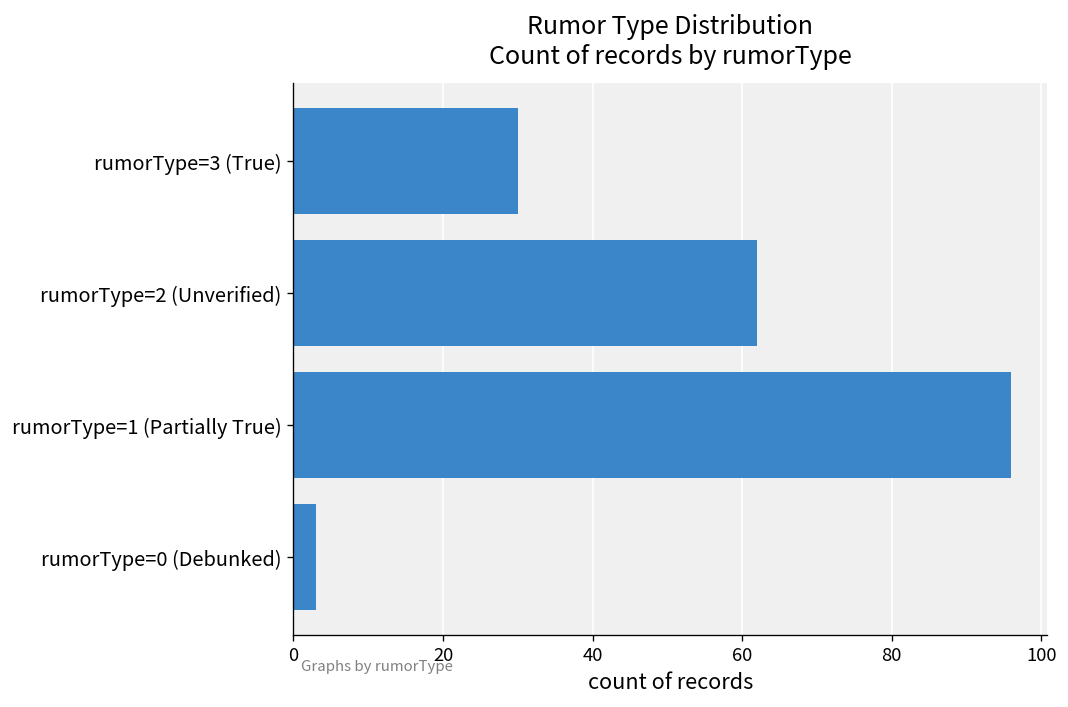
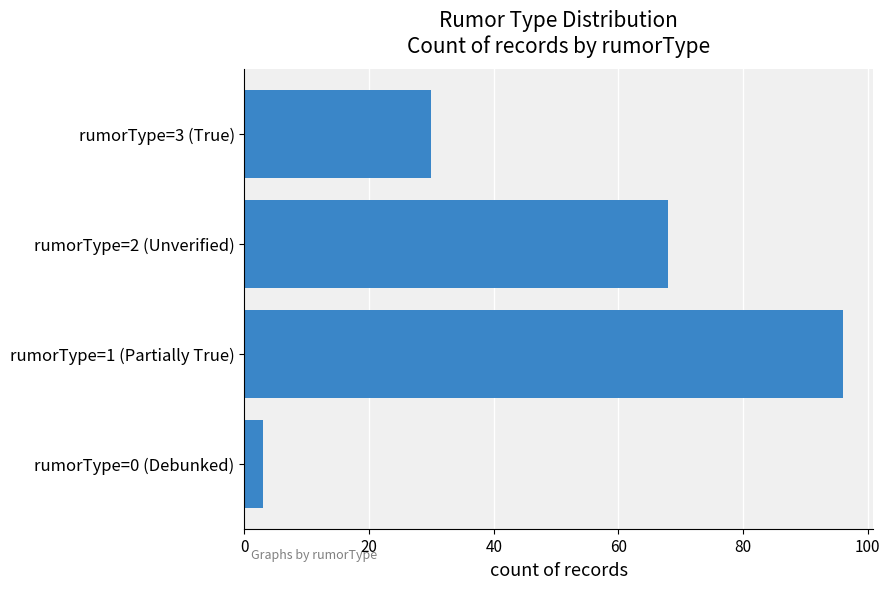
rumorType=2 (Unverified): 62 -> 68
